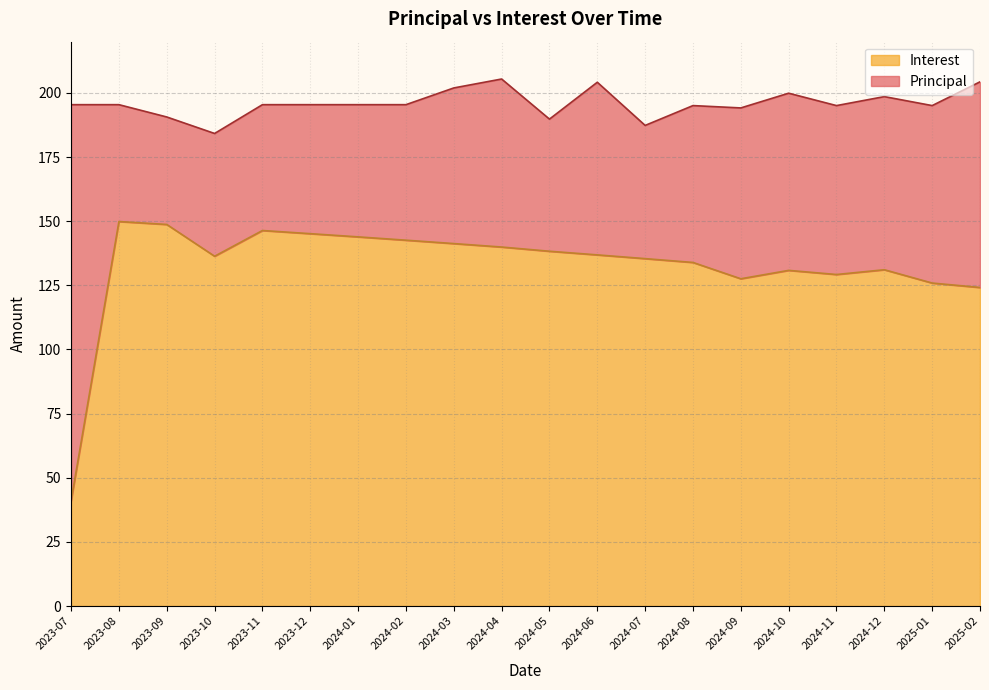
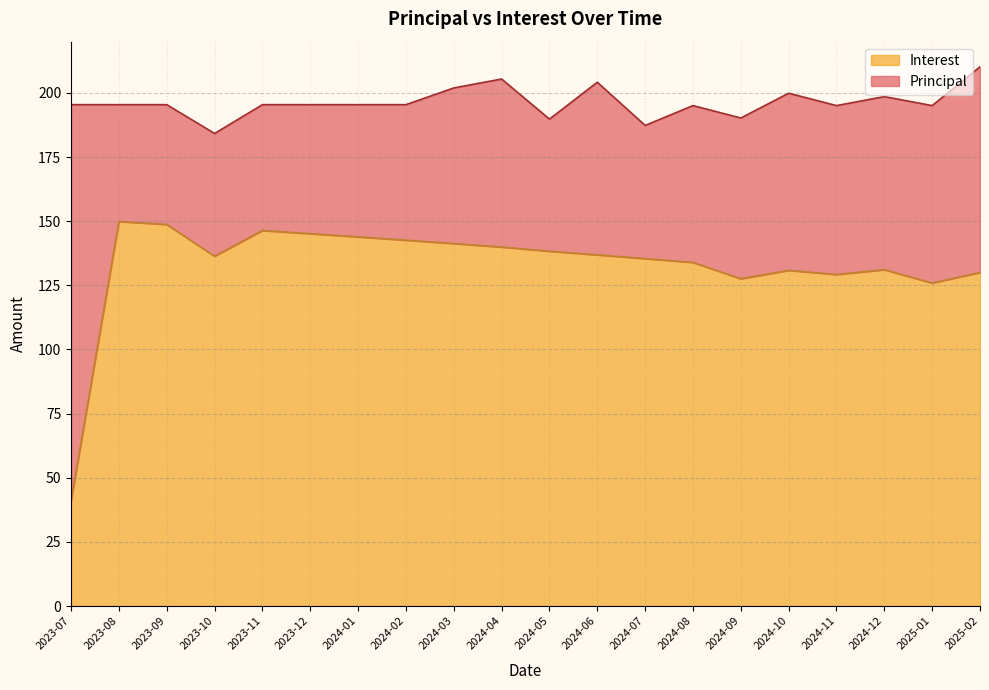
Principal, 2023-09: 42 -> 47
Principal, 2024-09: 67 -> 63
Interest, 2025-02: 124 -> 130
